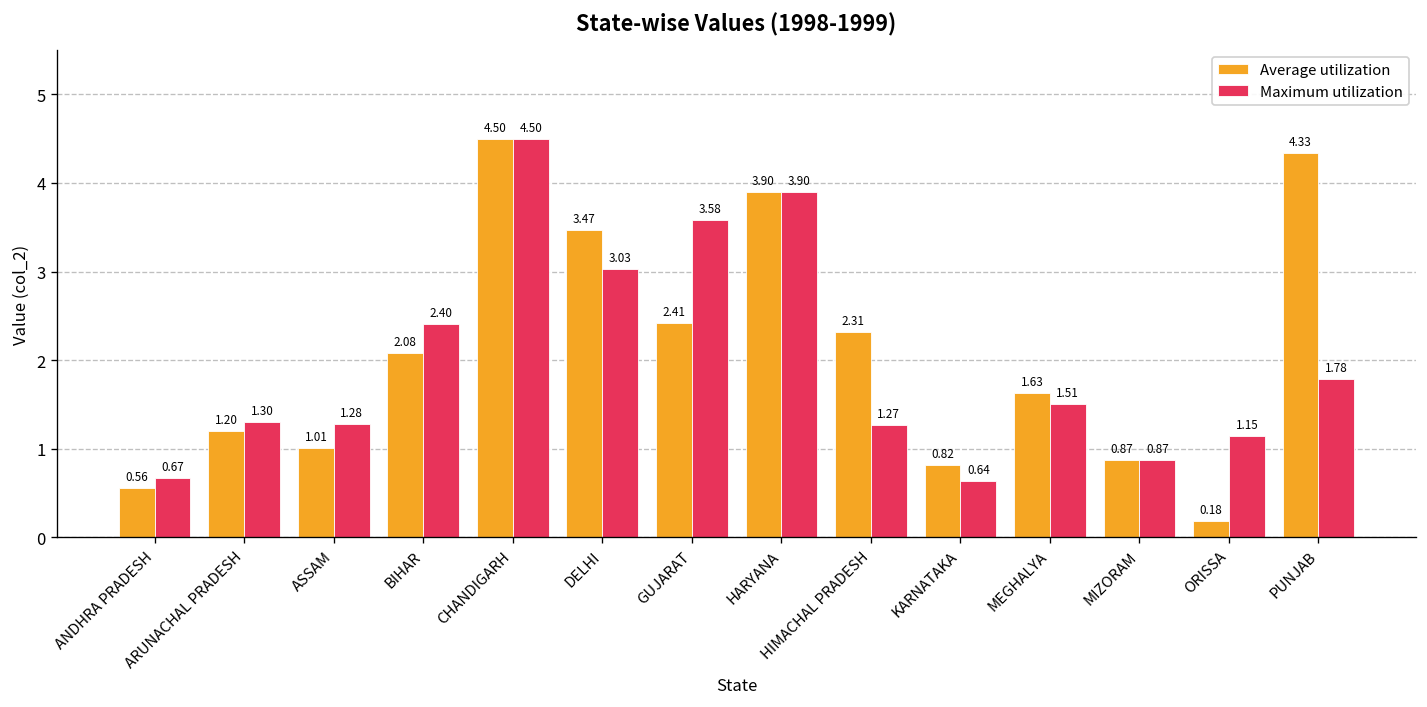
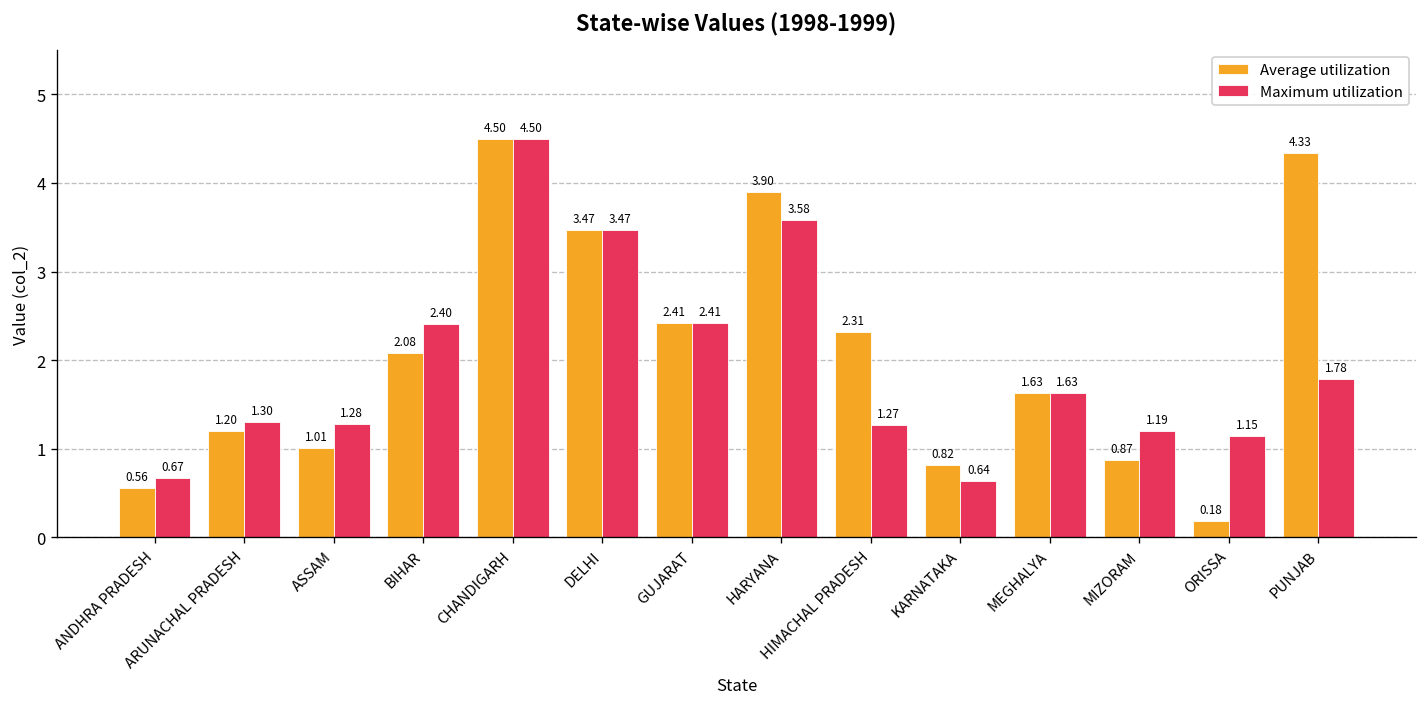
Maximum utilization, DELHI: 3.03 -> 3.47
Maximum utilization, GUJARAT: 3.58 -> 2.41
Maximum utilization, HARYANA: 3.90 -> 3.58
Maximum utilization, MEGHALYA: 1.51 -> 1.63
Maximum utilization, MIZORAM: 0.87 -> 1.19
